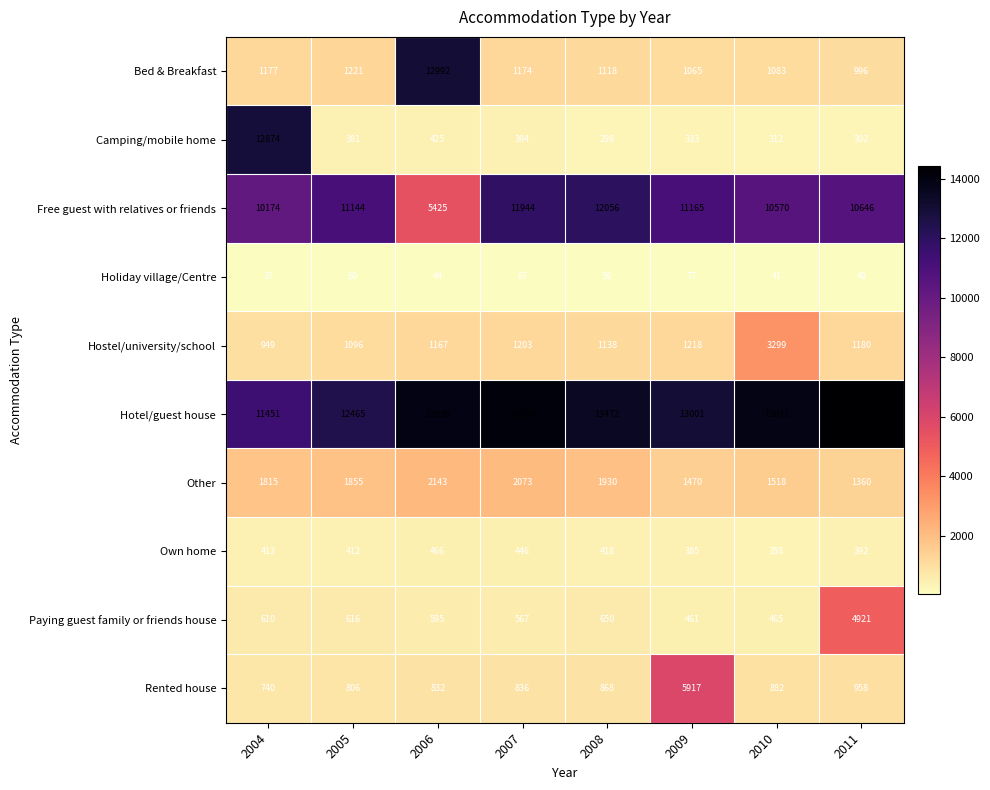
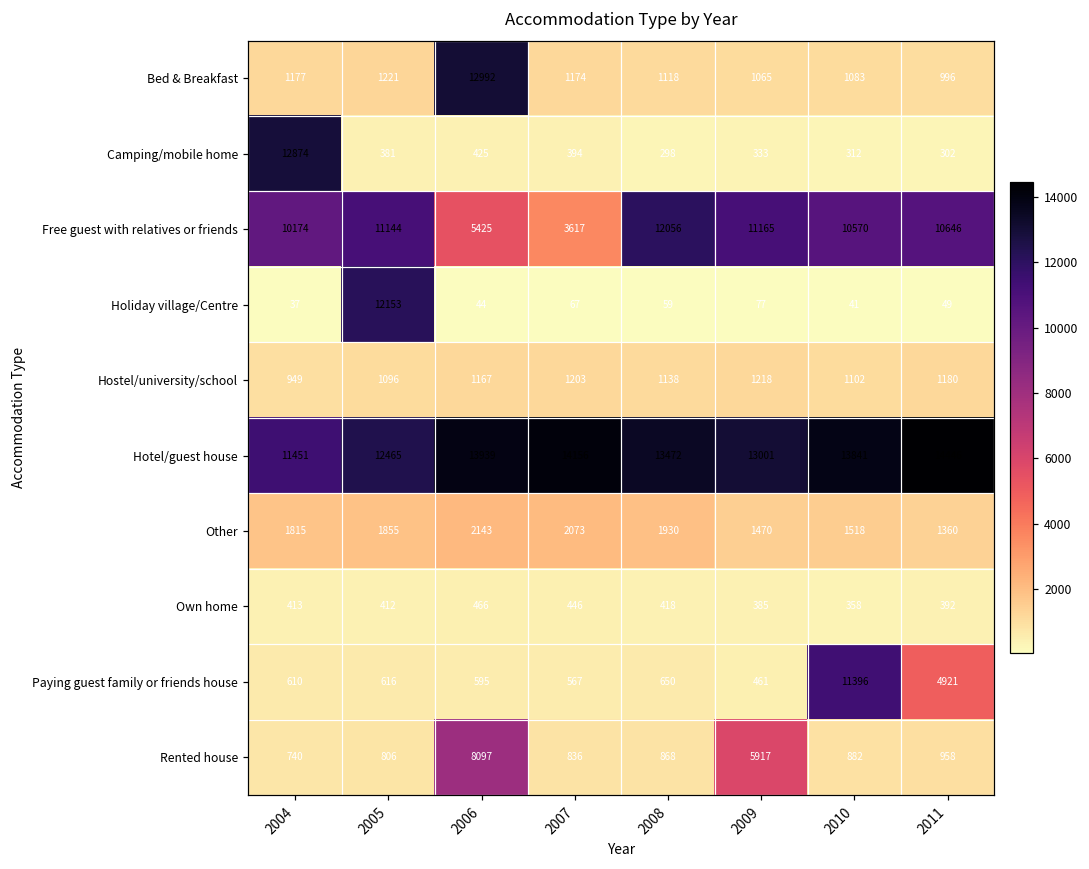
Free guest with relatives or friends, 2007: 11944 -> 3617
Holiday village/Centre, 2005: 60 -> 12153
Hostel/university/school, 2010: 3299 -> 1102
Paying guest family or friends house, 2010: 465 -> 11396
Rented house, 2006: 832 -> 8097
